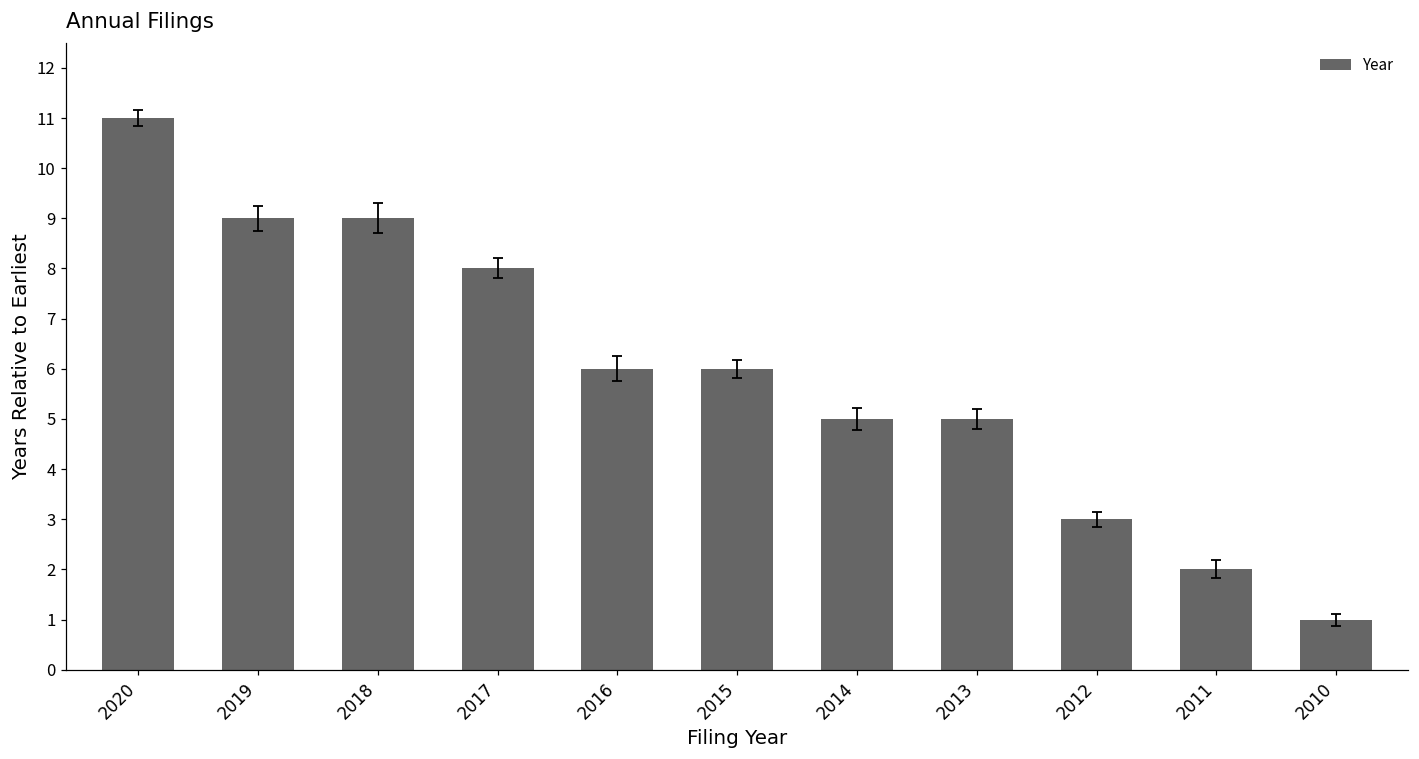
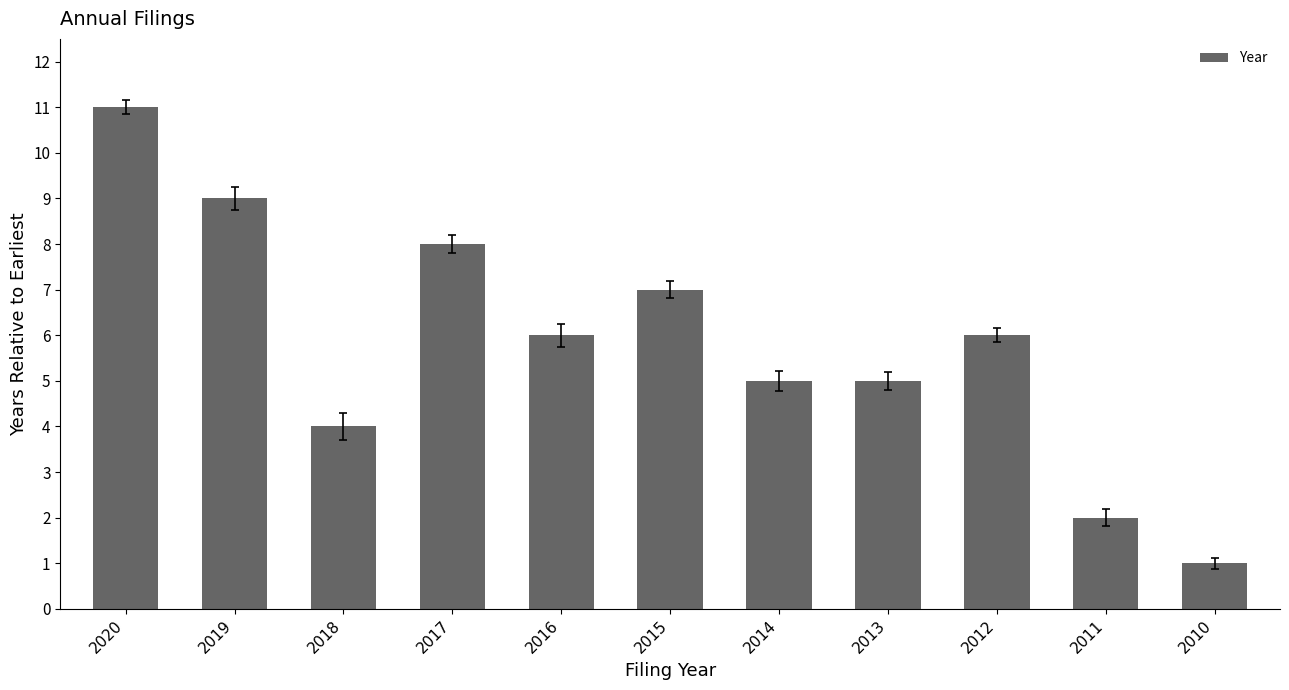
Year, 2018: 9.0 -> 4.0
Year, 2015: 6.0 -> 7.0
Year, 2012: 3.0 -> 6.0
